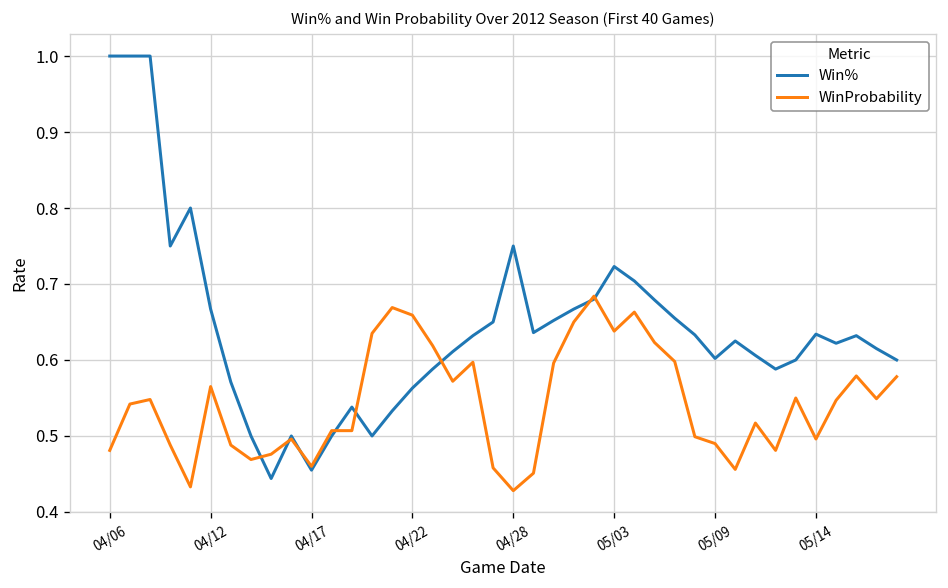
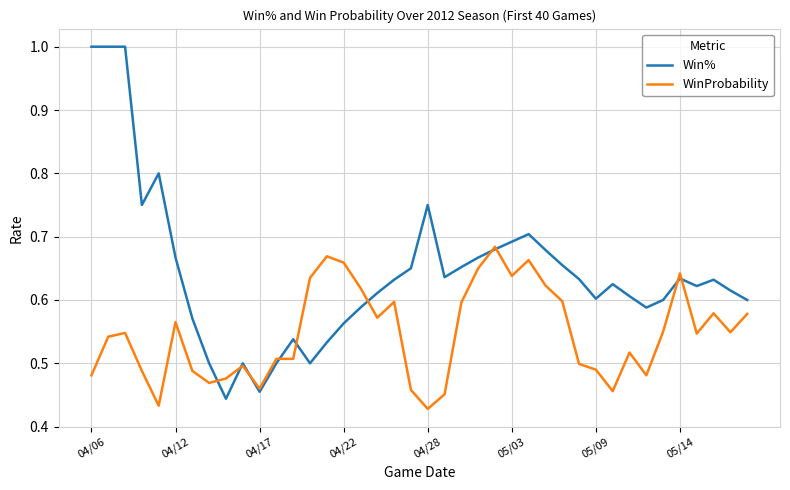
Win%, 05/03: 0.72 -> 0.69
WinProbability, 05/14: 0.50 -> 0.64
